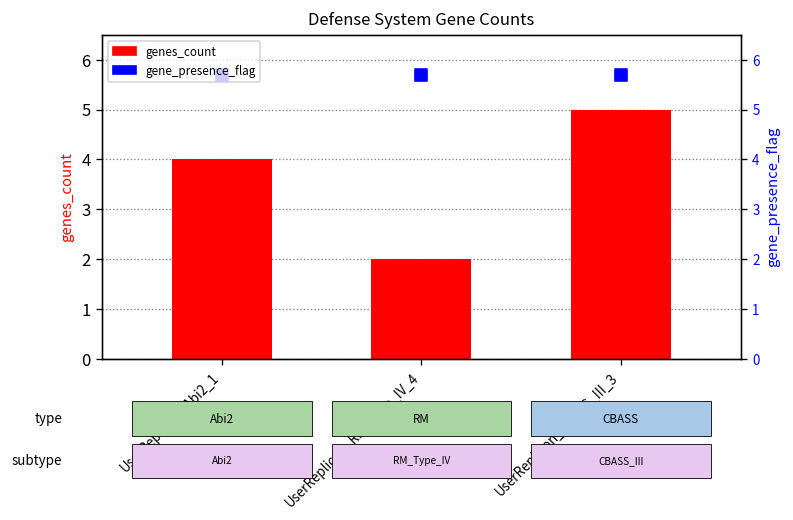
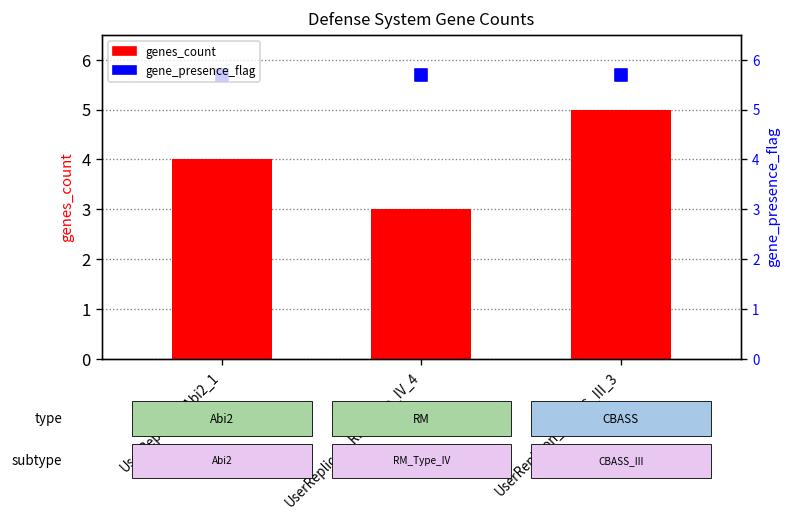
genes_count, UserReplicon_RM_Type_IV_4: 2 -> 3
